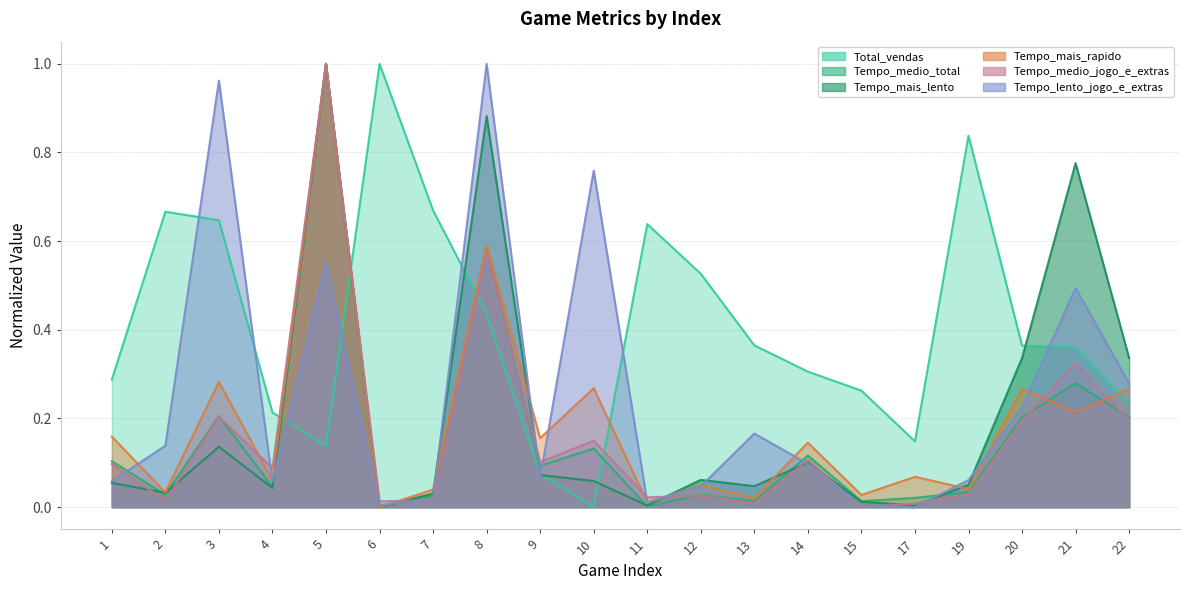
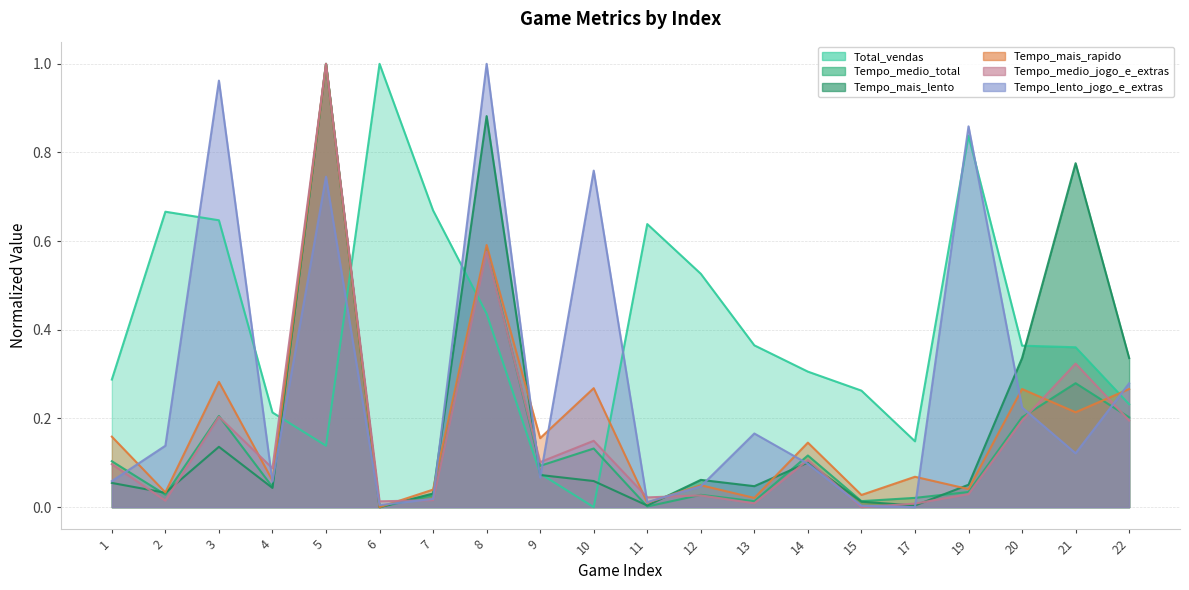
Tempo_lento_jogo_e_extras, 5: 0.55 -> 0.75
Tempo_lento_jogo_e_extras, 19: 0.06 -> 0.86
Tempo_lento_jogo_e_extras, 21: 0.49 -> 0.12
